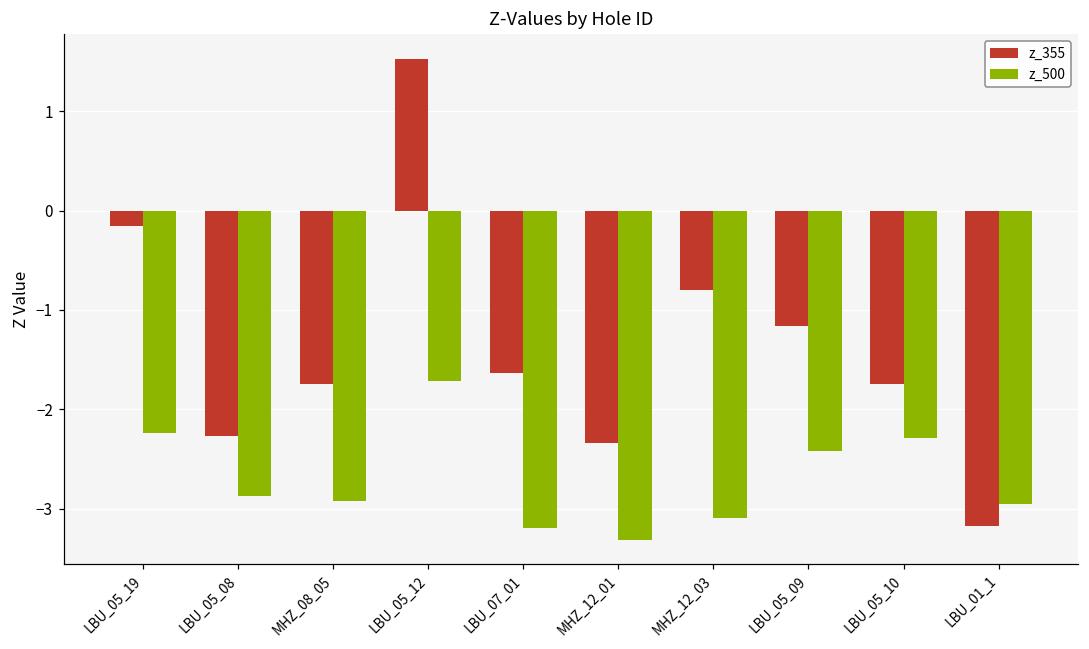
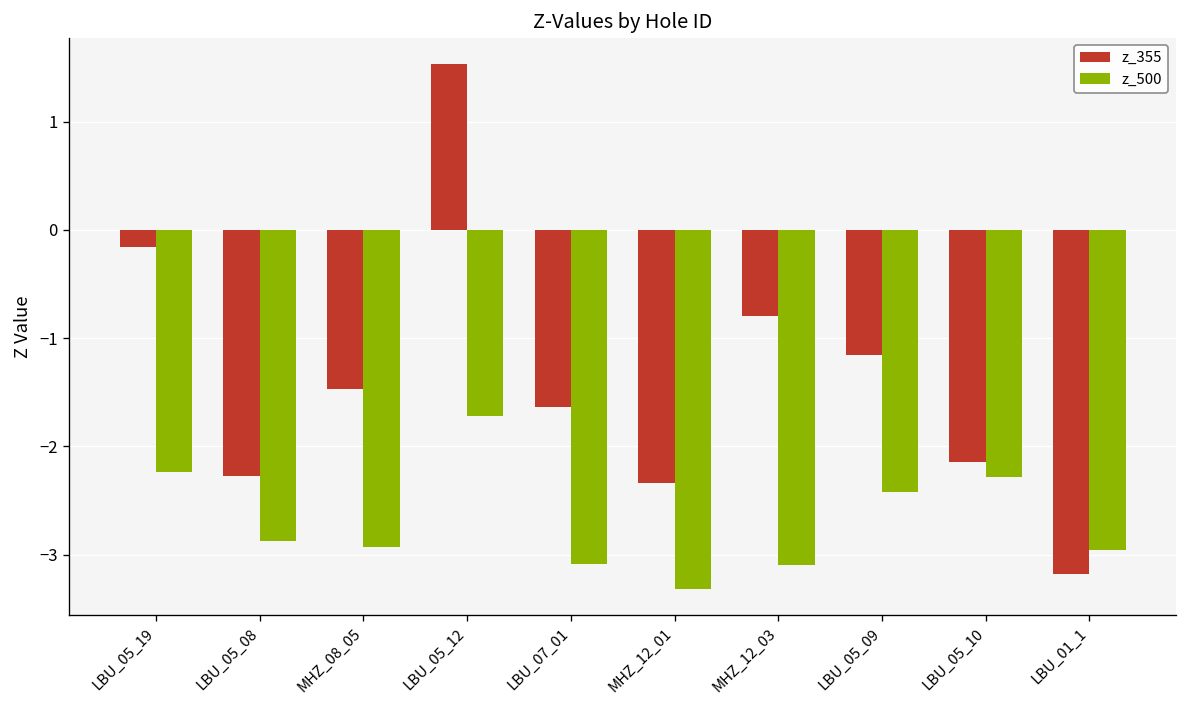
z_355, MHZ_08_05: -1.7 -> -1.5
z_500, LBU_07_01: -3.2 -> -3.1
z_355, LBU_05_10: -1.7 -> -2.1
